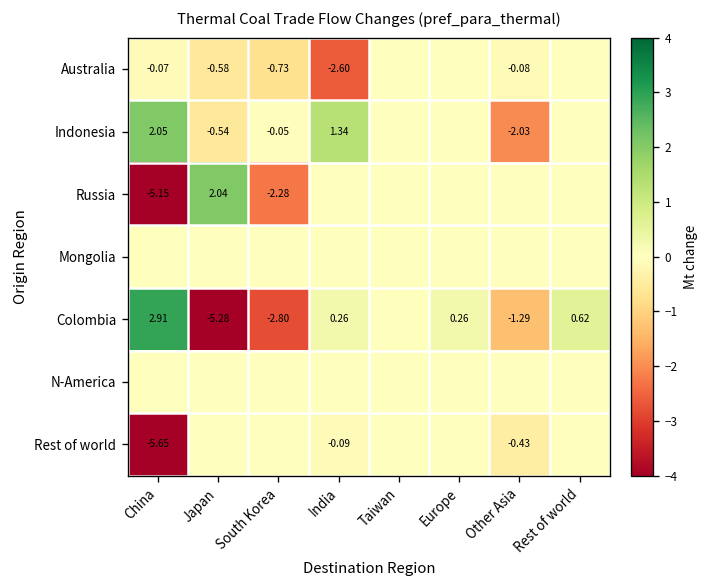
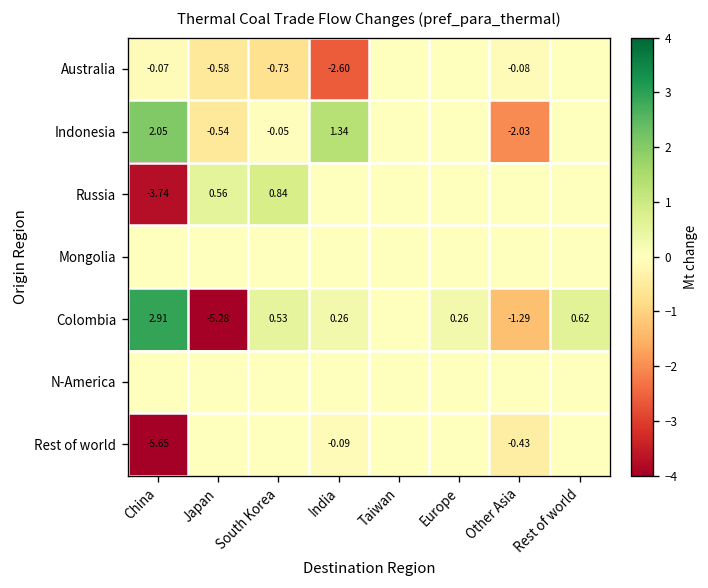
Russia, China: -5.15 -> -3.74
Russia, Japan: 2.04 -> 0.56
Russia, South Korea: -2.28 -> 0.84
Colombia, South Korea: -2.80 -> 0.53
